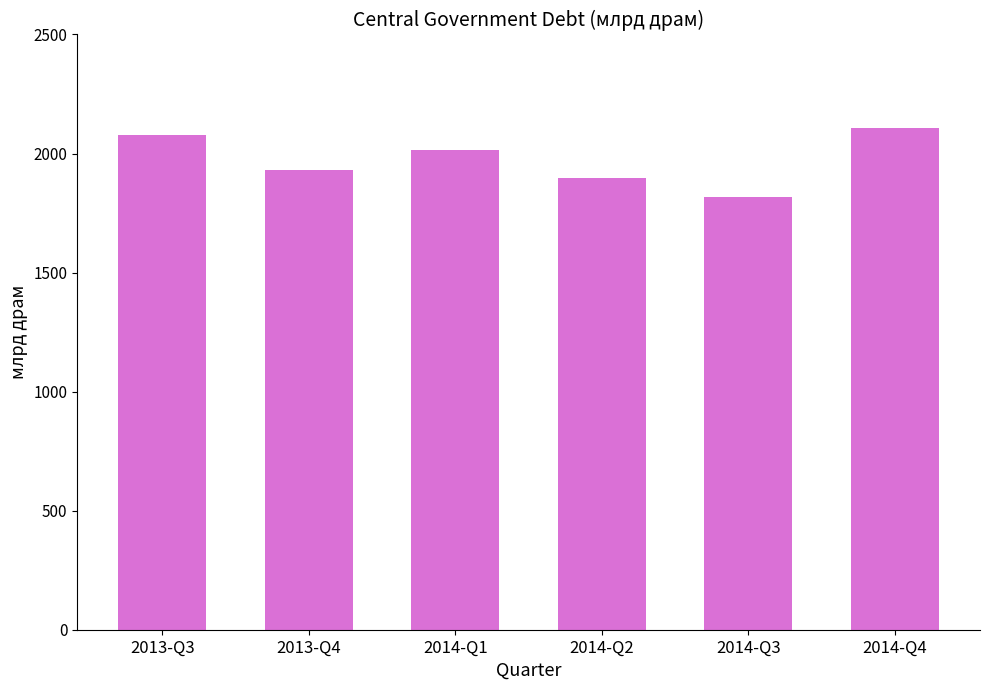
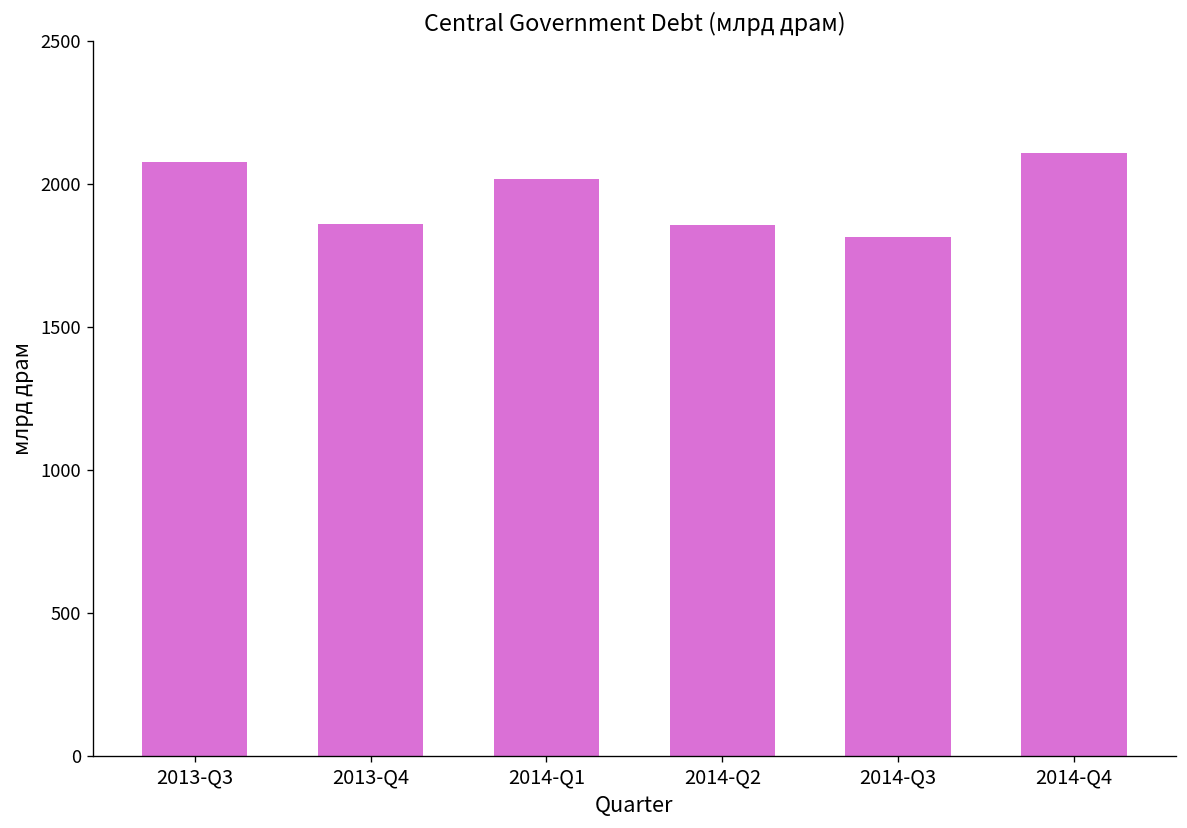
2013-Q4: 1930 -> 1860
2014-Q2: 1900 -> 1860
